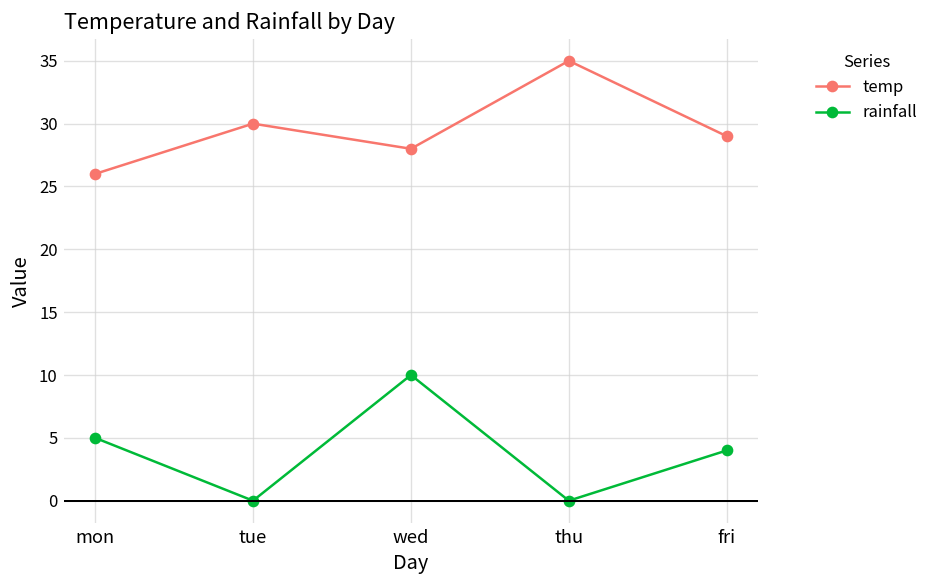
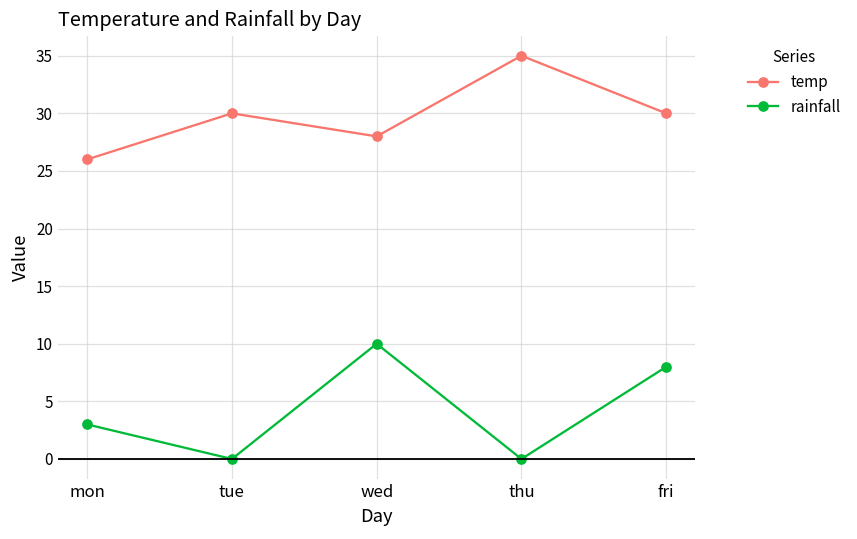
rainfall, mon: 5 -> 3
temp, fri: 29 -> 30
rainfall, fri: 4 -> 8
